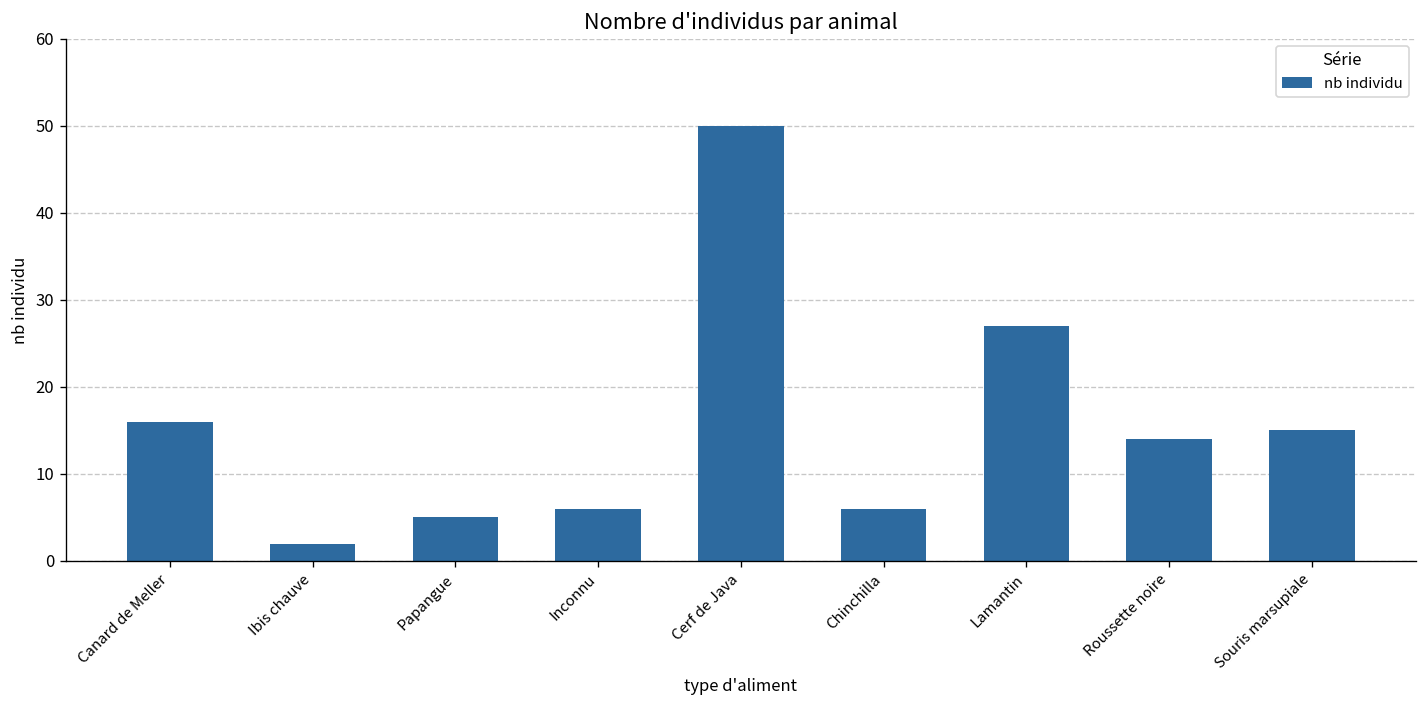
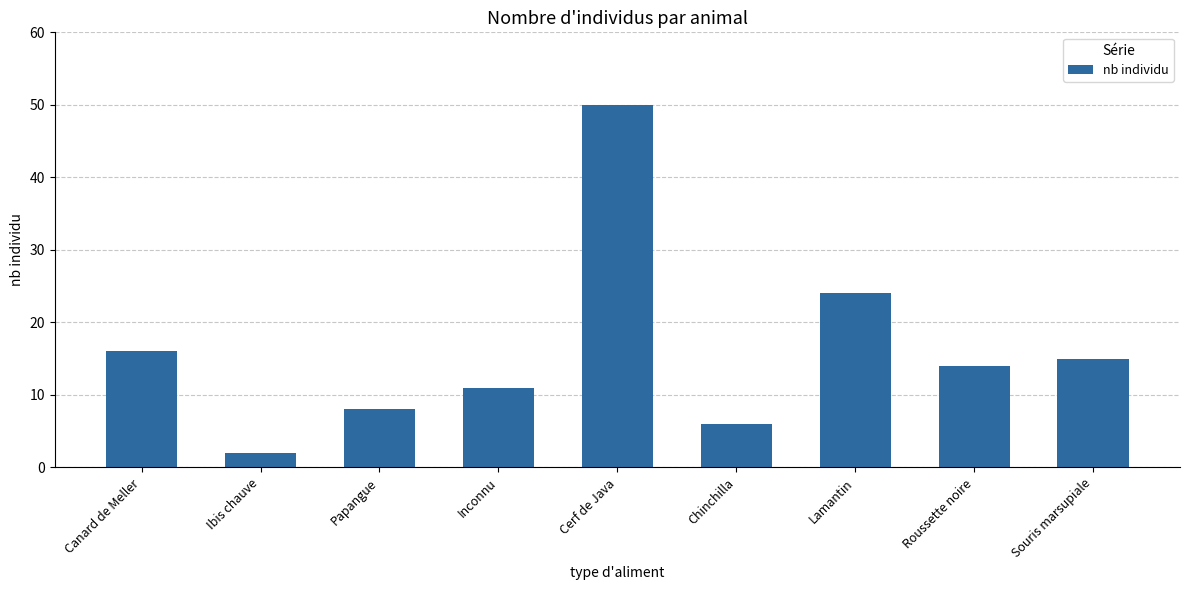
Papangue: 5 -> 8
Inconnu: 6 -> 11
Lamantin: 27 -> 24
